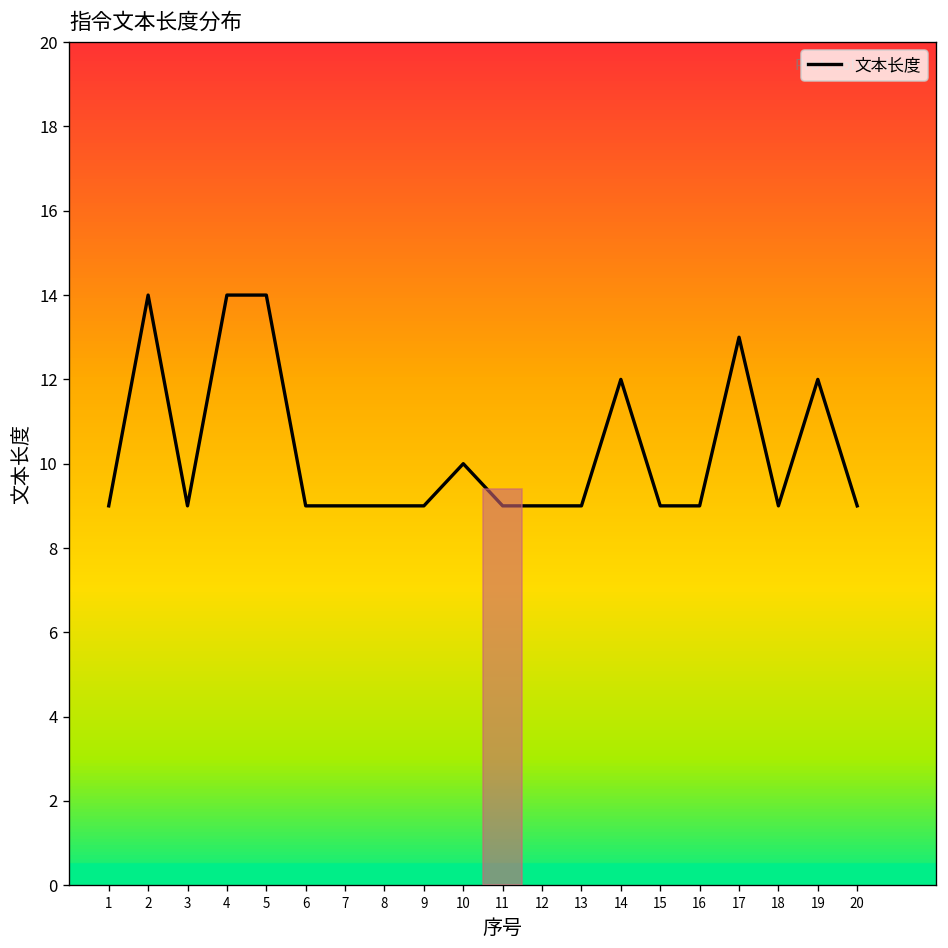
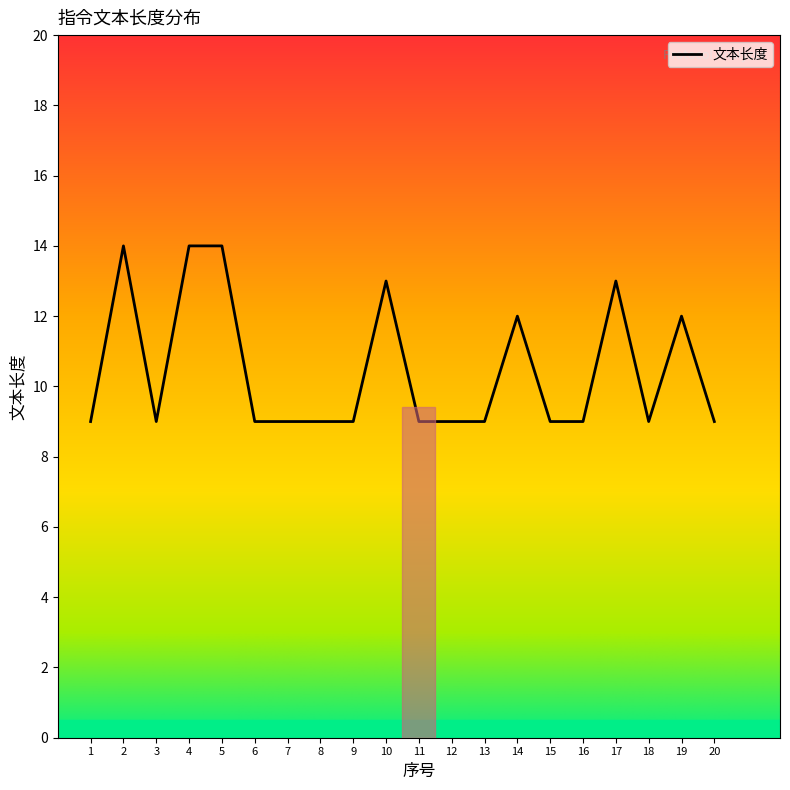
10: 10 -> 13
